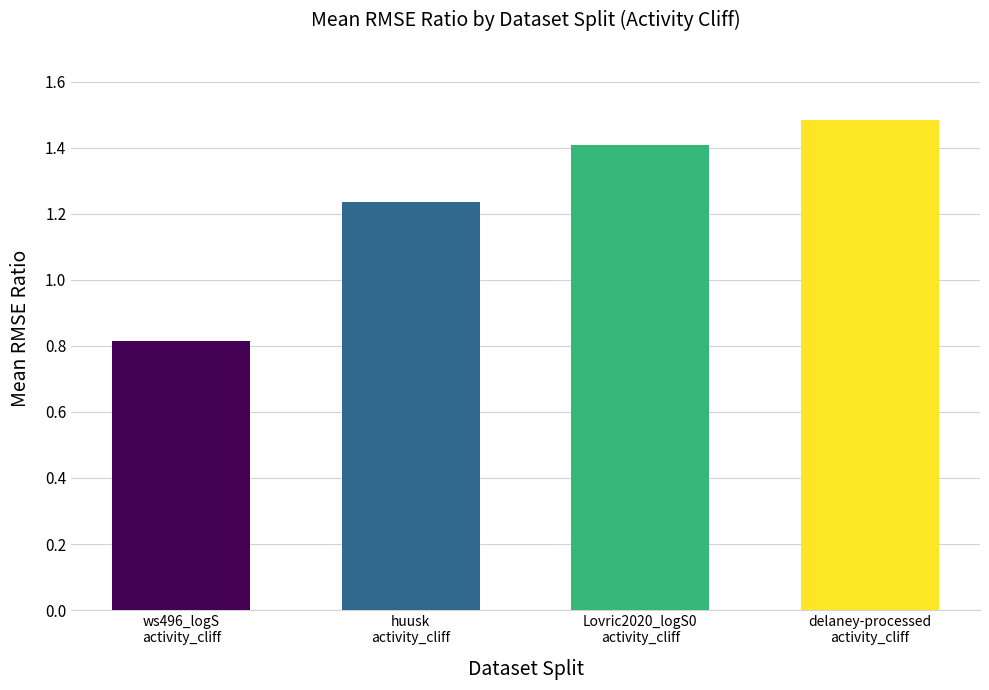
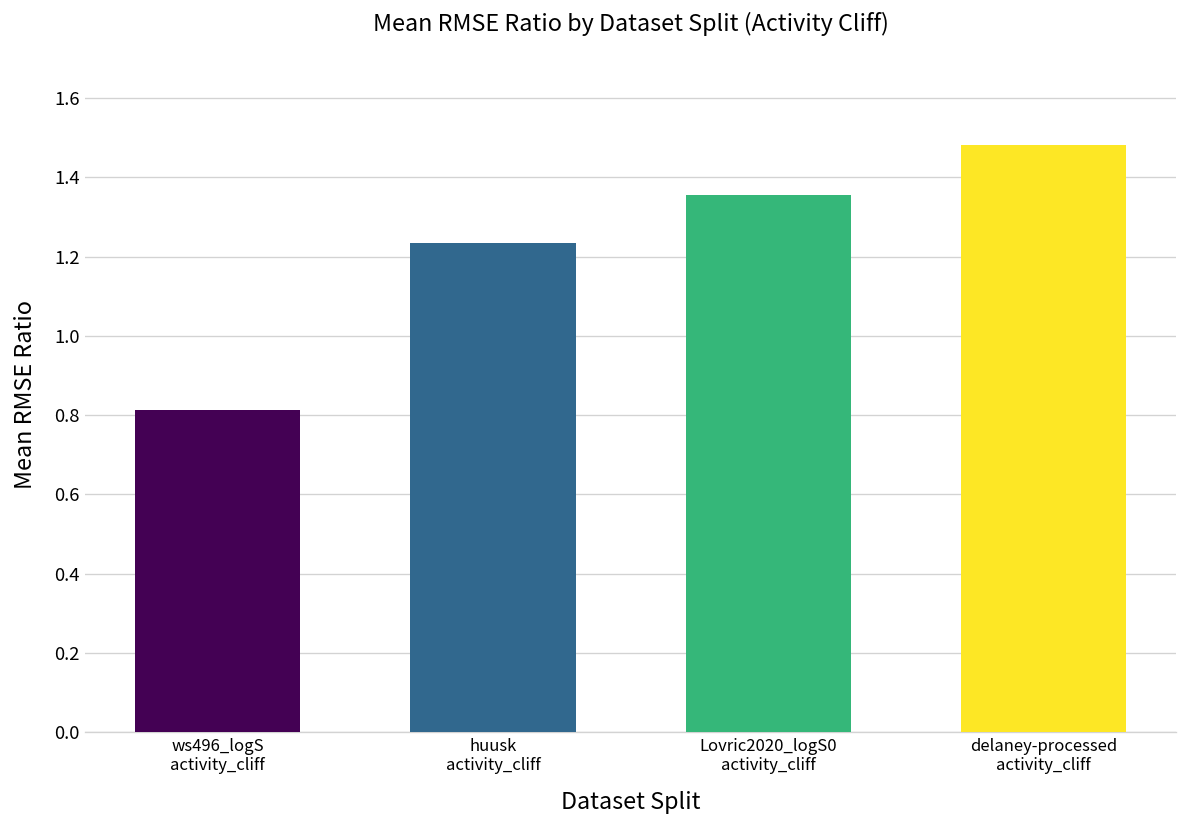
Lovric2020_logS0 activity_cliff: 1.41 -> 1.36
